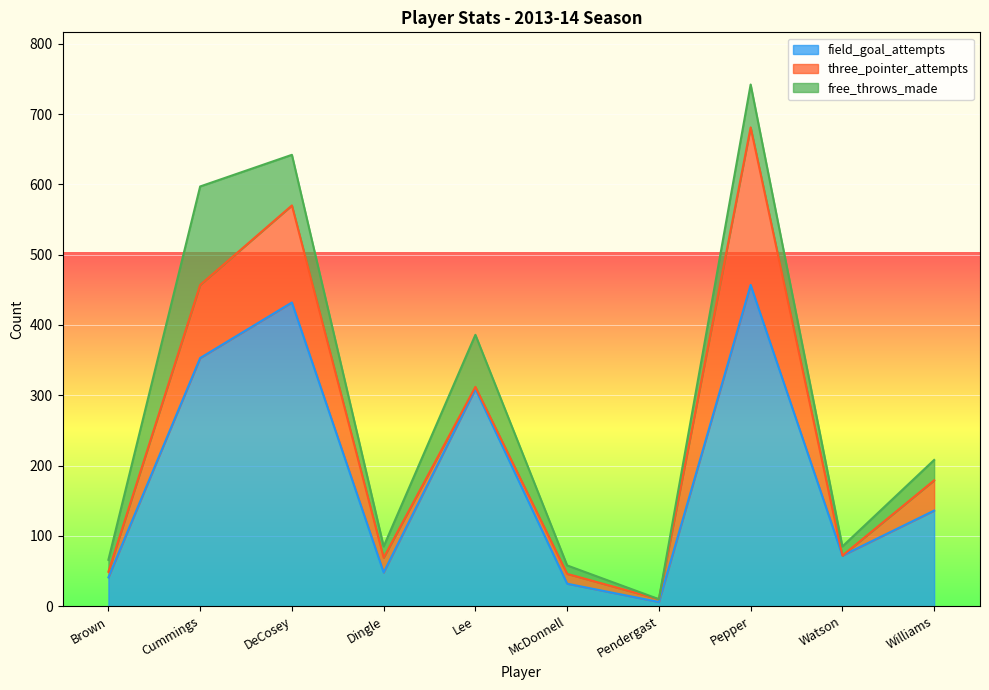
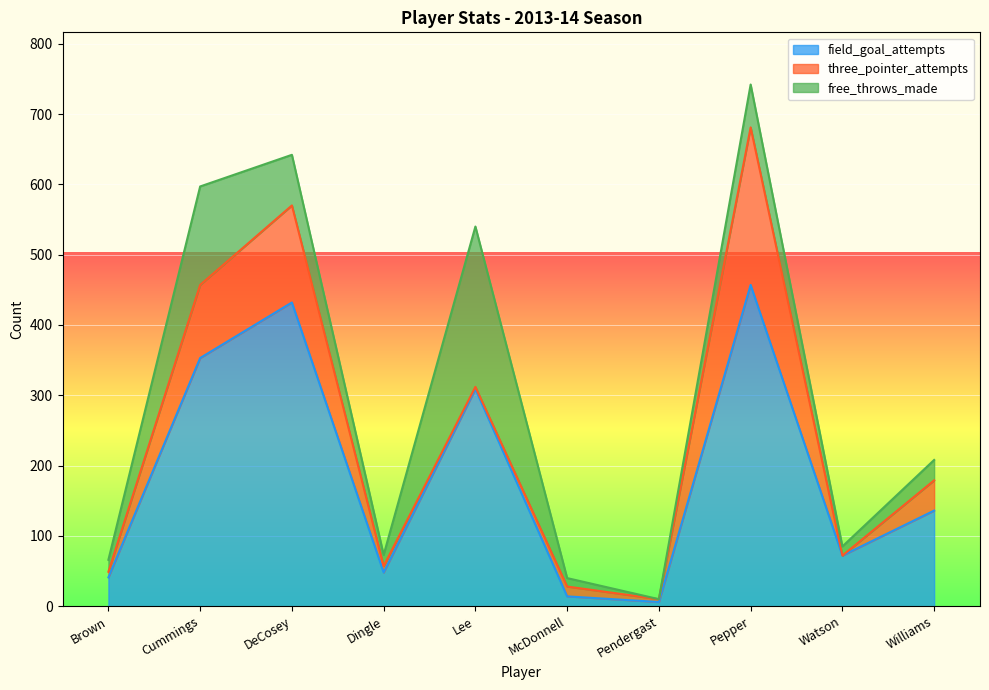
three_pointer_attempts, Dingle: 20 -> 10
free_throws_made, Lee: 70 -> 230
field_goal_attempts, McDonnell: 30 -> 10
